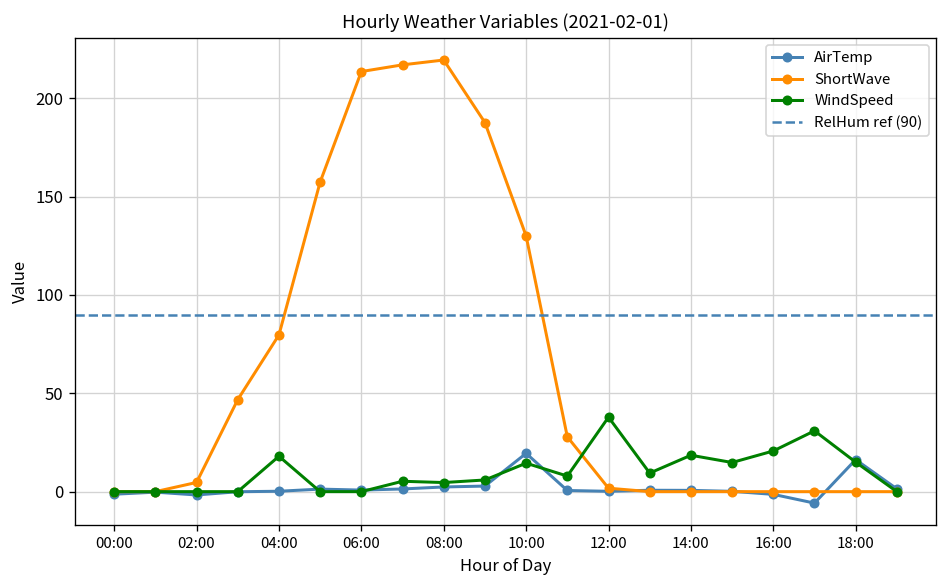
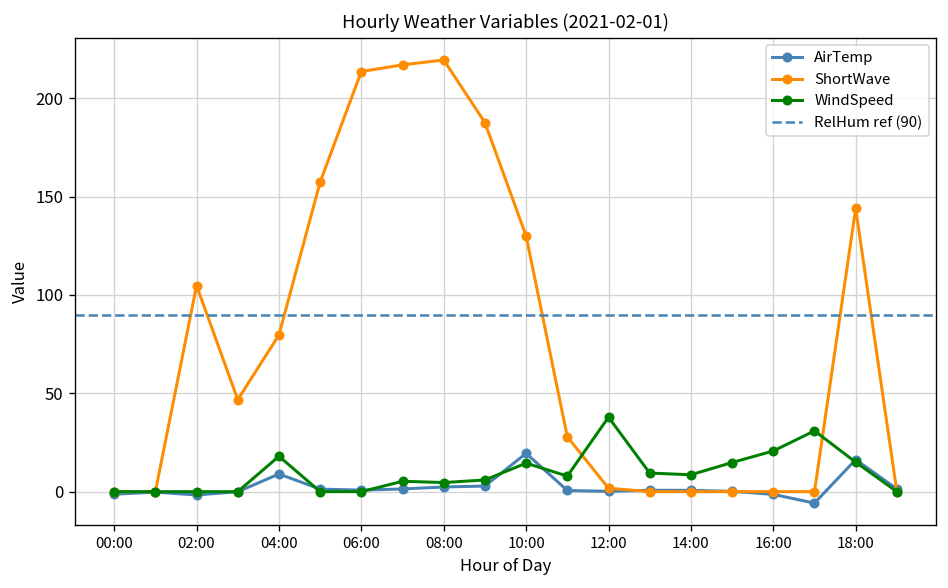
ShortWave, 02:00: 5 -> 105
AirTemp, 04:00: 0 -> 9
WindSpeed, 14:00: 19 -> 9
ShortWave, 18:00: 0 -> 144
